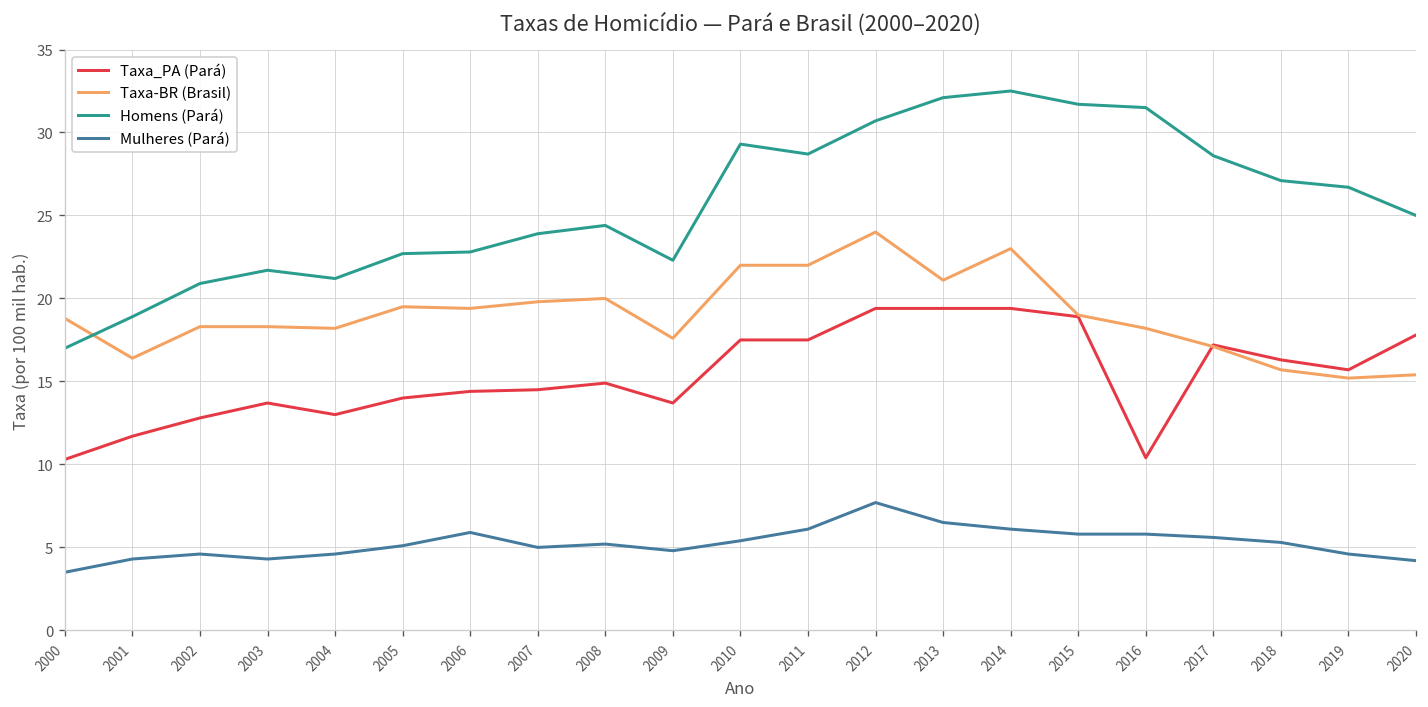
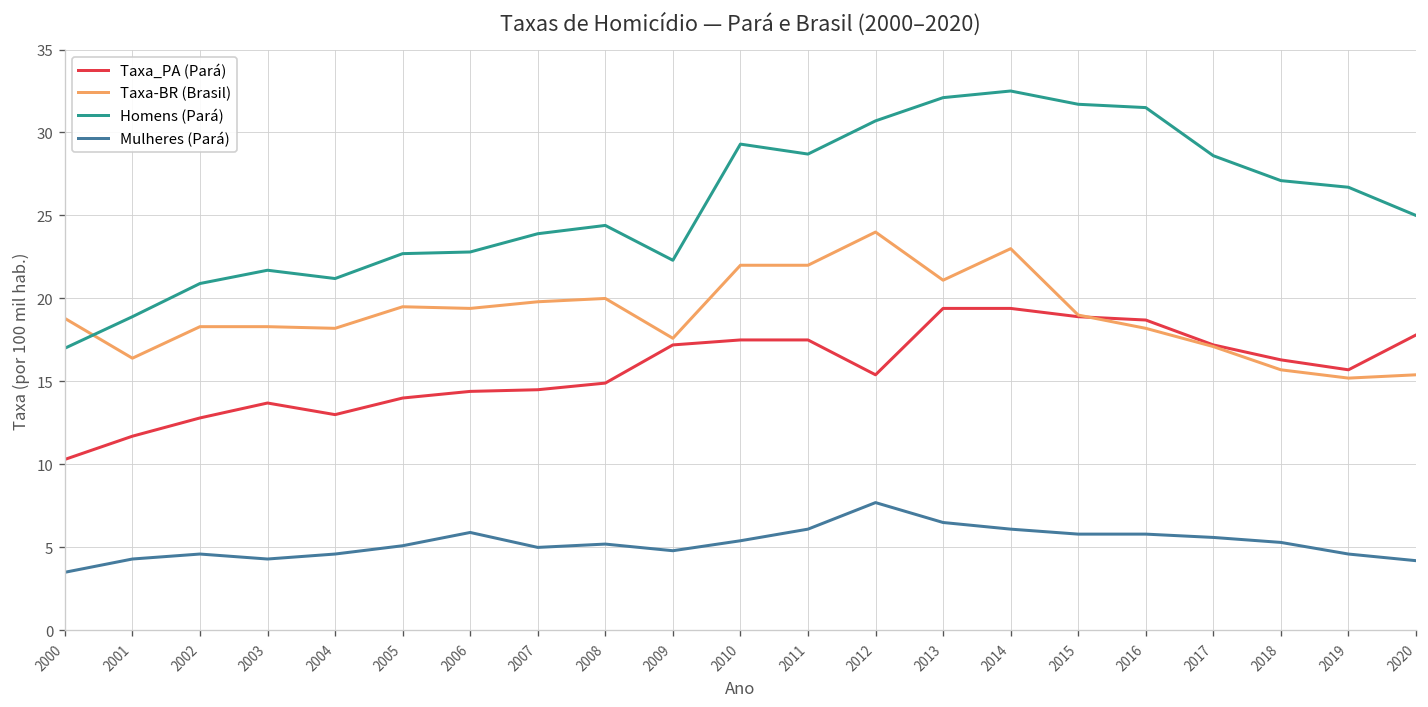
Taxa_PA (Pará), 2009: 13.7 -> 17.2
Taxa_PA (Pará), 2012: 19.4 -> 15.4
Taxa_PA (Pará), 2016: 10.4 -> 18.7
